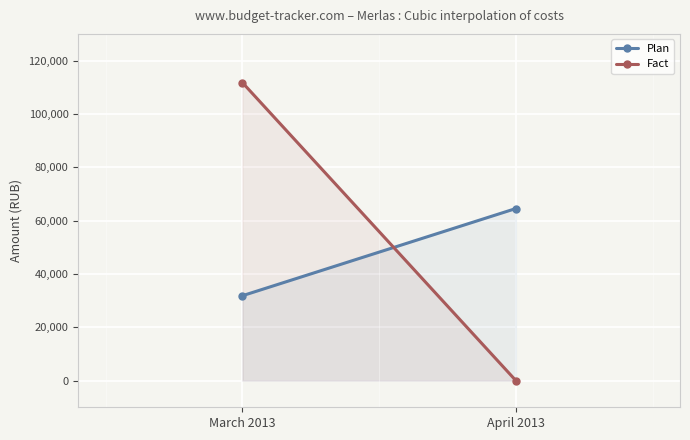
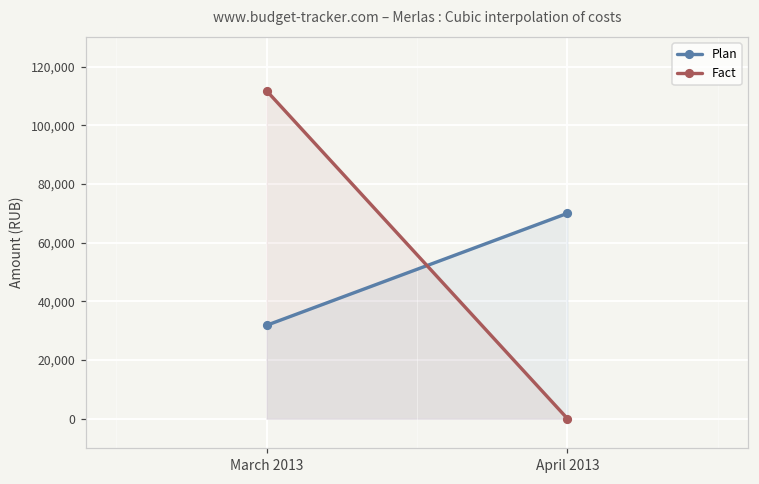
Plan, April 2013: 65,000 -> 70,000
